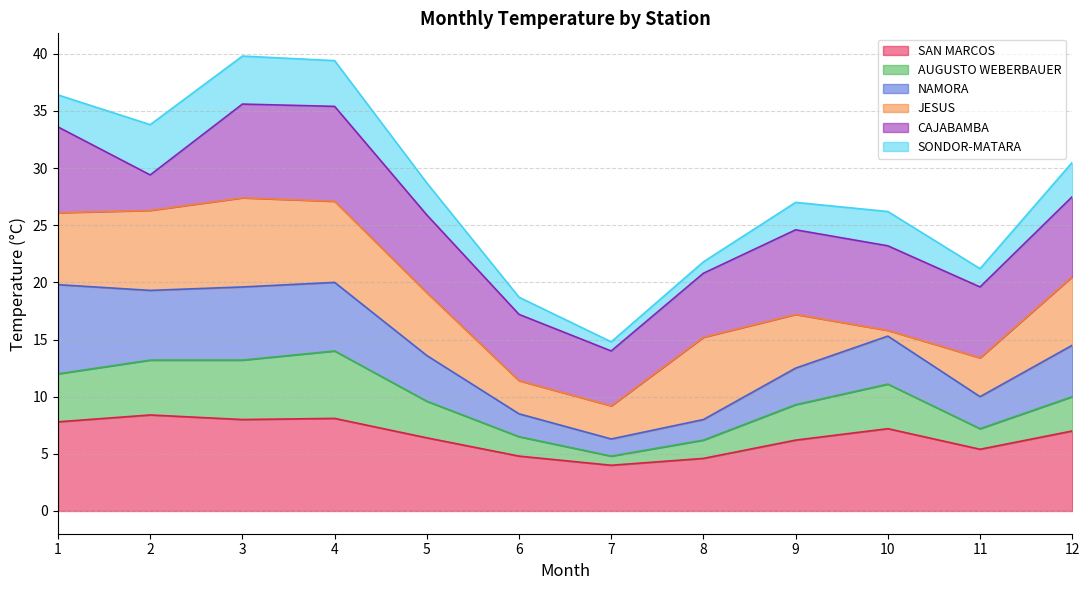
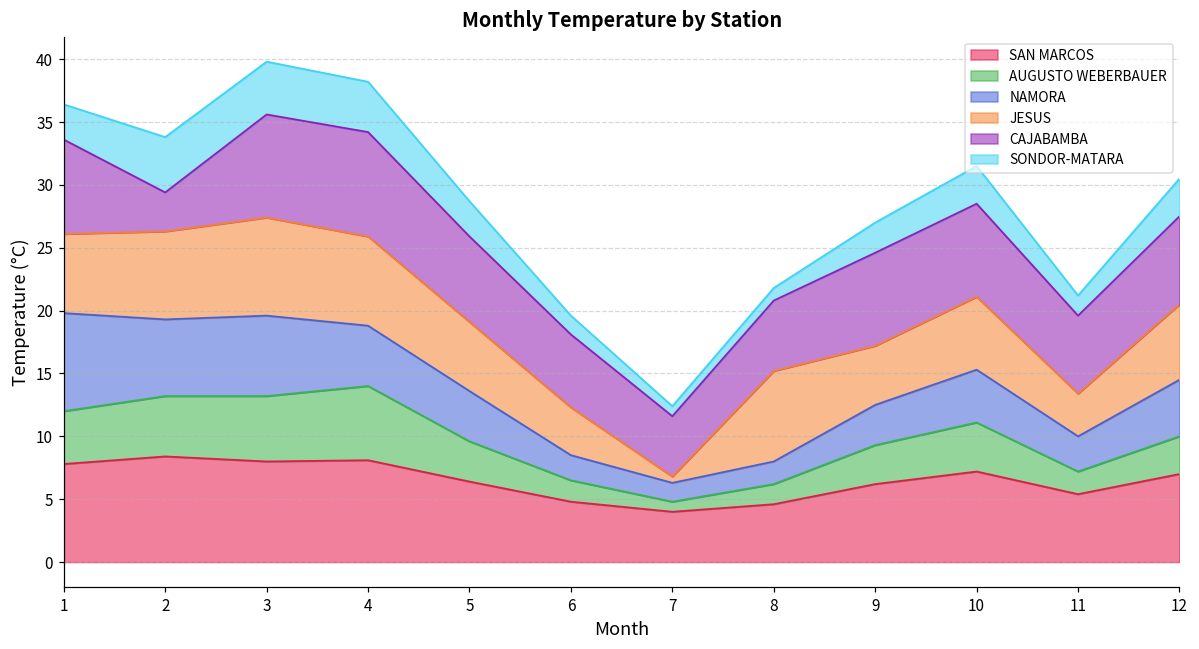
NAMORA, 4: 6.0 -> 4.8
JESUS, 6: 2.9 -> 3.8
JESUS, 7: 2.9 -> 0.5
JESUS, 10: 0.5 -> 5.8
